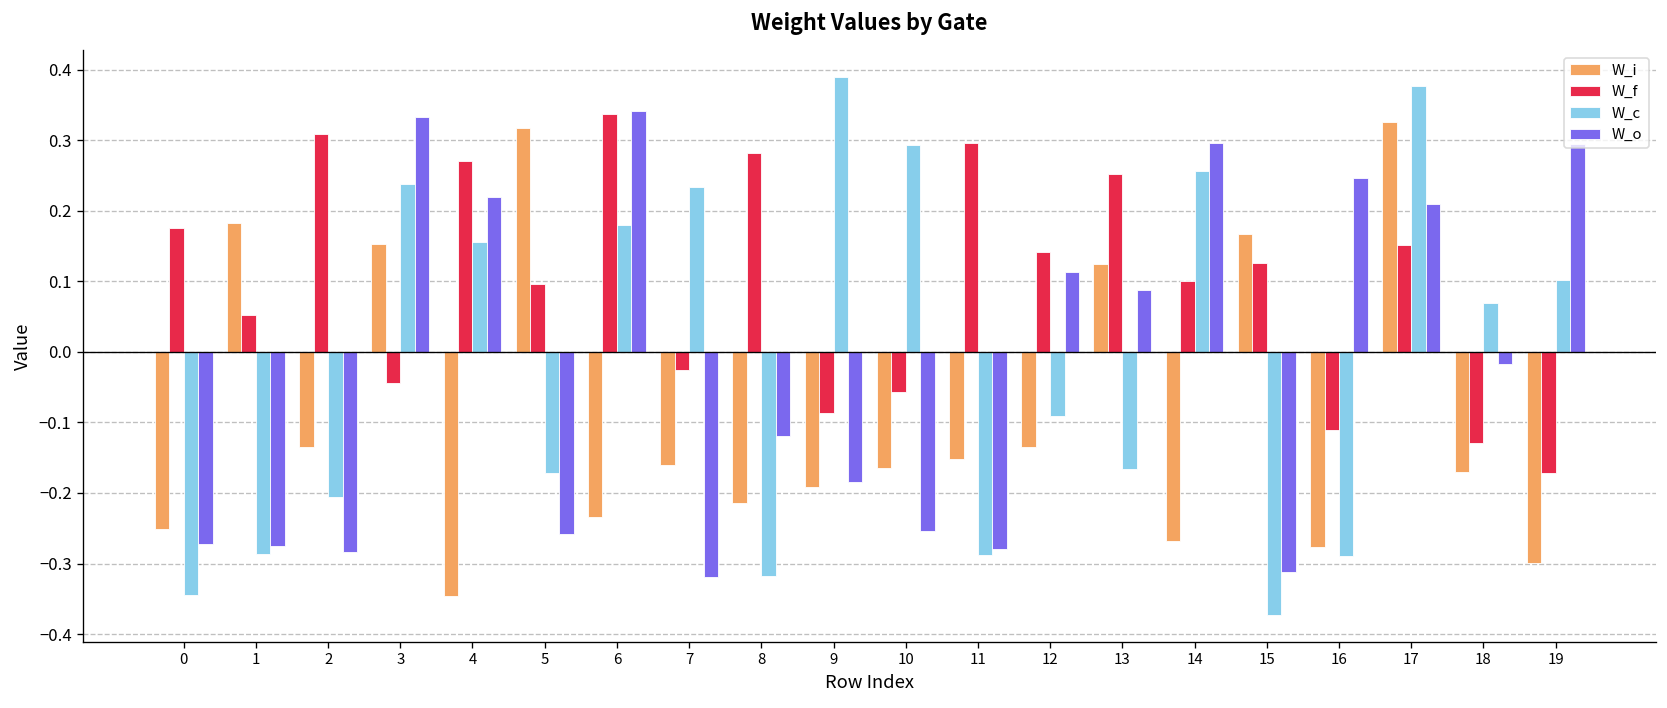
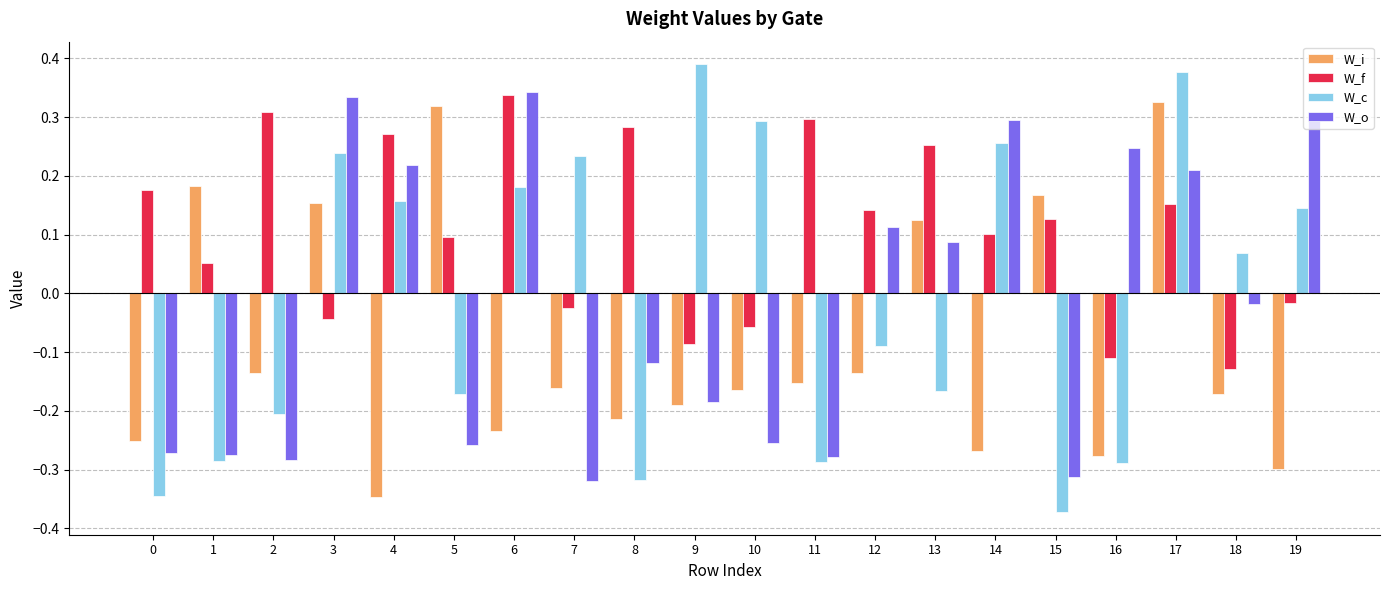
W_f, 19: -0.17 -> -0.02
W_c, 19: 0.10 -> 0.15
